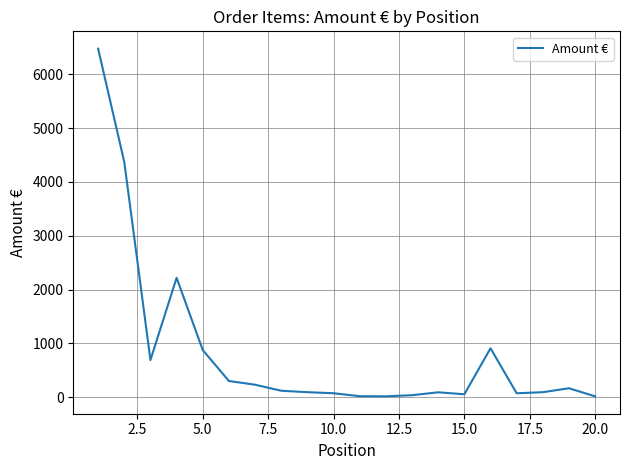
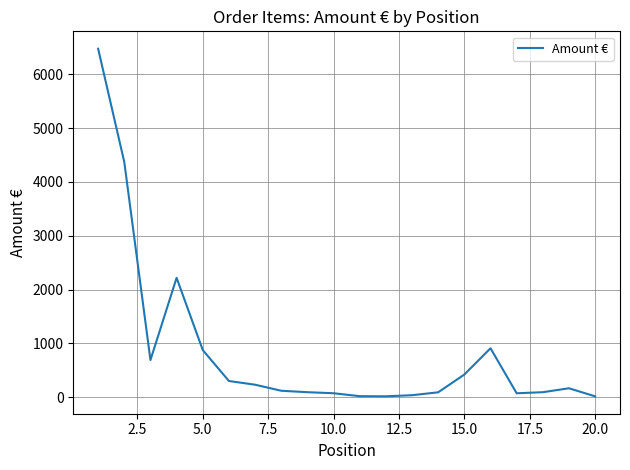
15.0: 100 -> 400
